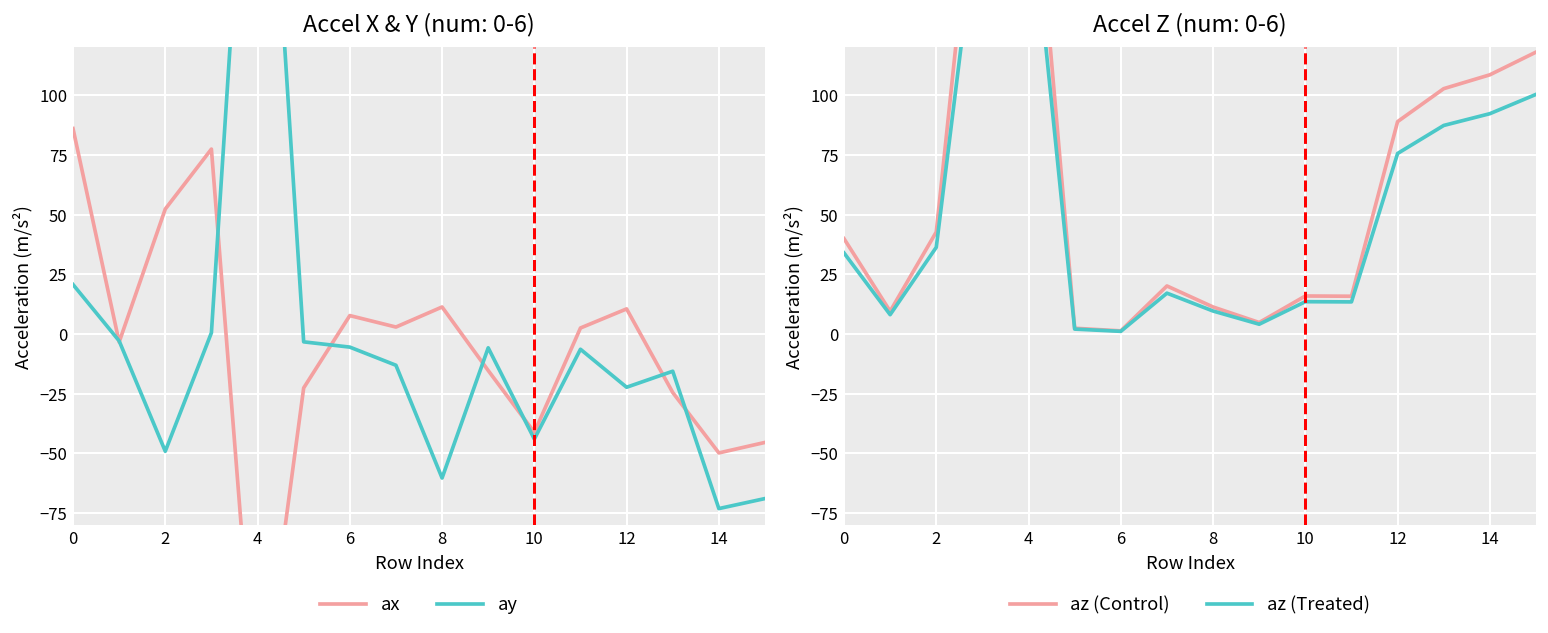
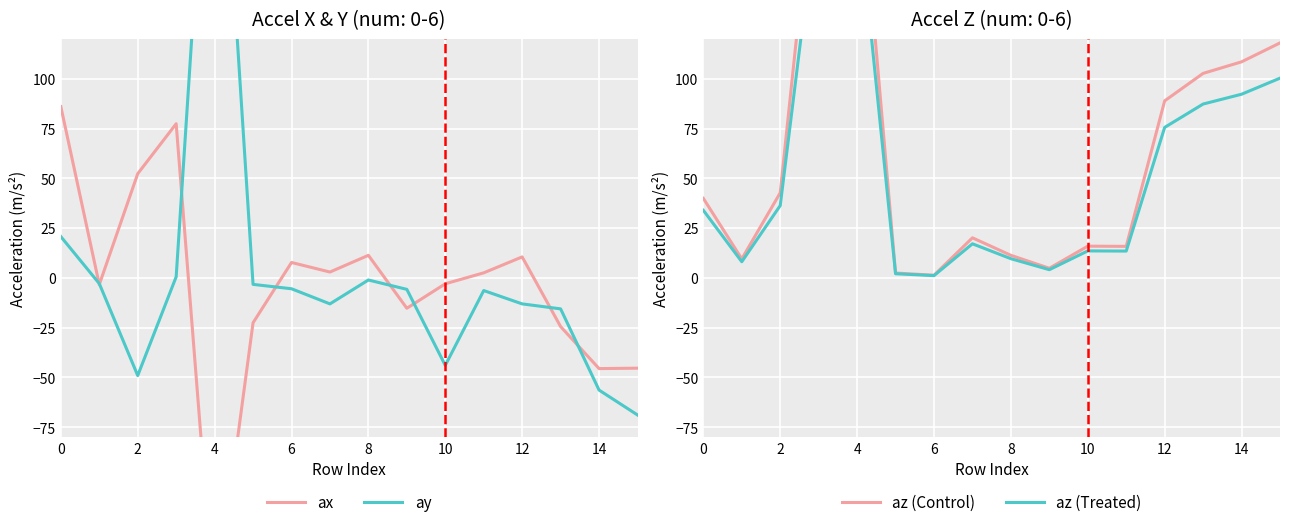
Accel X & Y (num: 0-6), ay, 8: -60 -> -1
Accel X & Y (num: 0-6), ax, 10: -41 -> -3
Accel X & Y (num: 0-6), ay, 12: -22 -> -13
Accel X & Y (num: 0-6), ax, 14: -50 -> -46
Accel X & Y (num: 0-6), ay, 14: -73 -> -56
